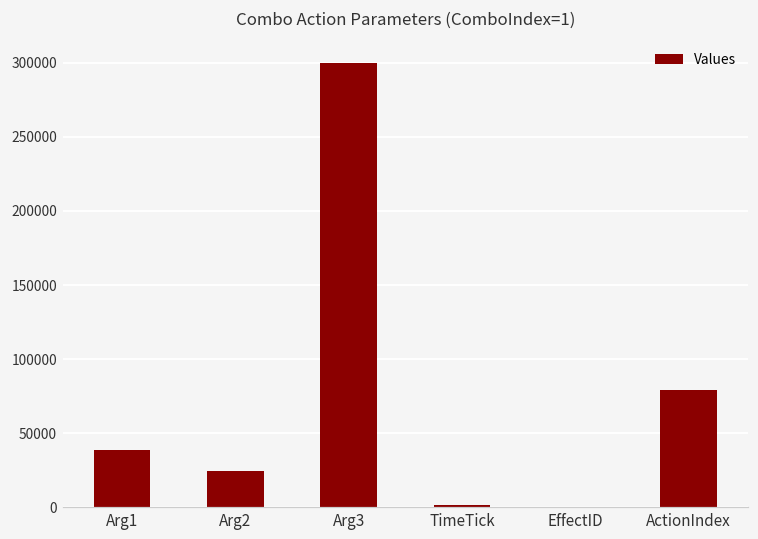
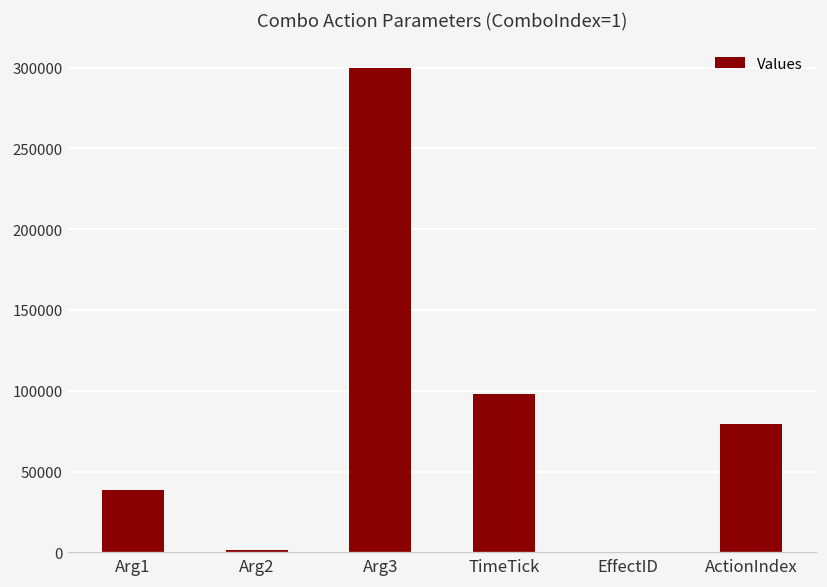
Arg2: 25000 -> 1000
TimeTick: 1000 -> 98000
